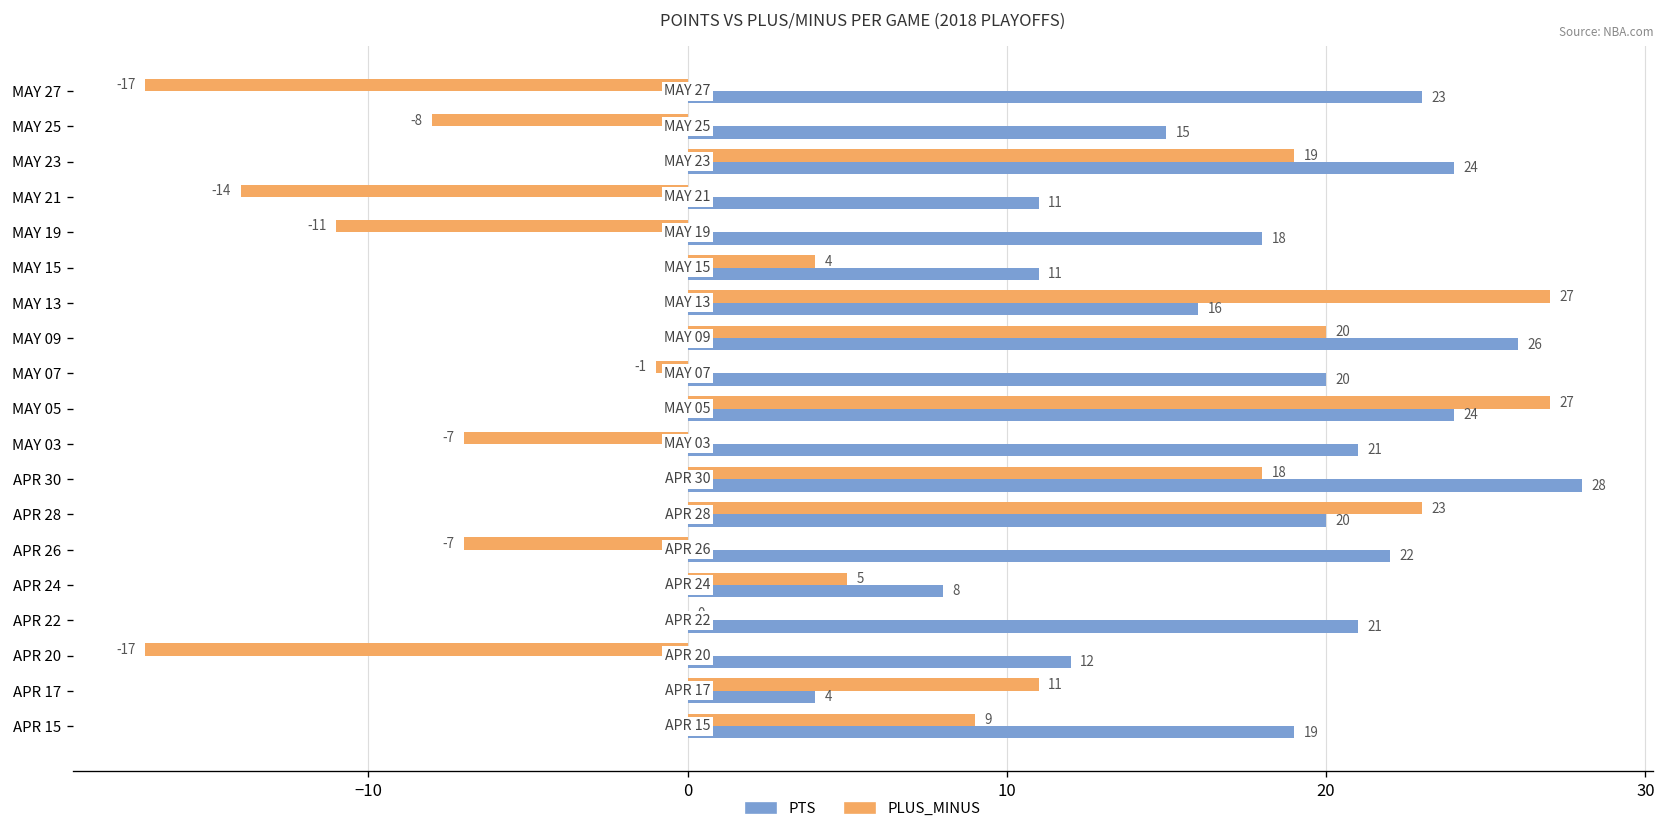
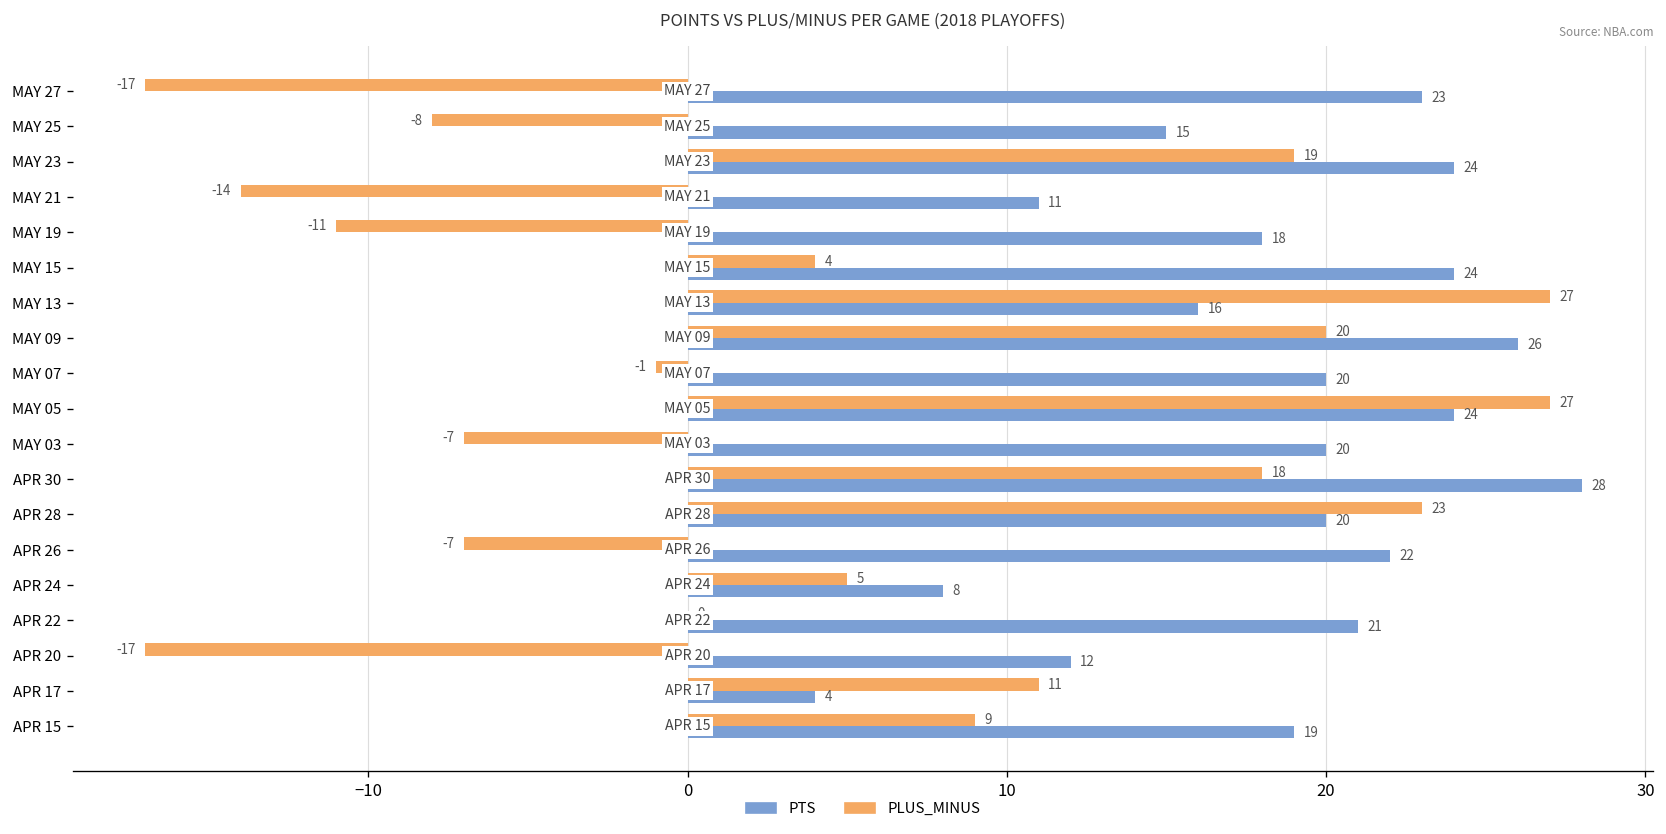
PTS, MAY 15: 11 -> 24
PTS, MAY 03: 21 -> 20
